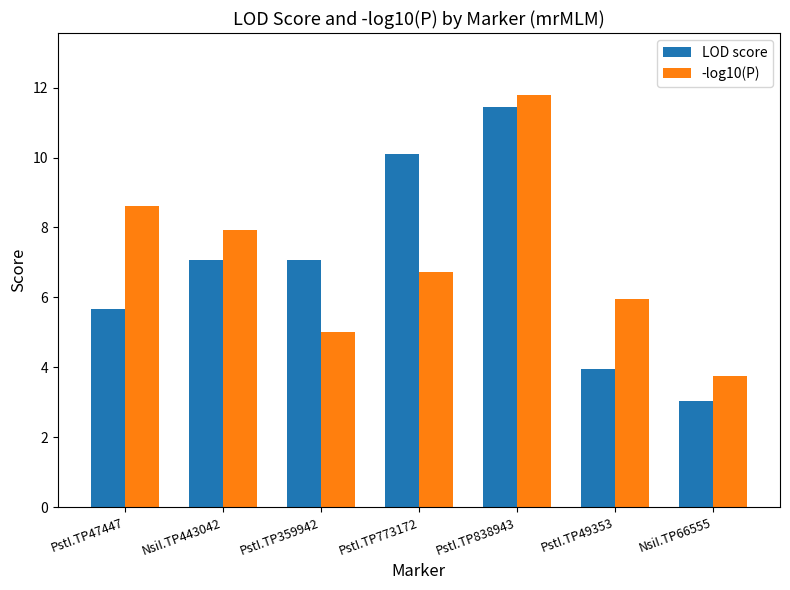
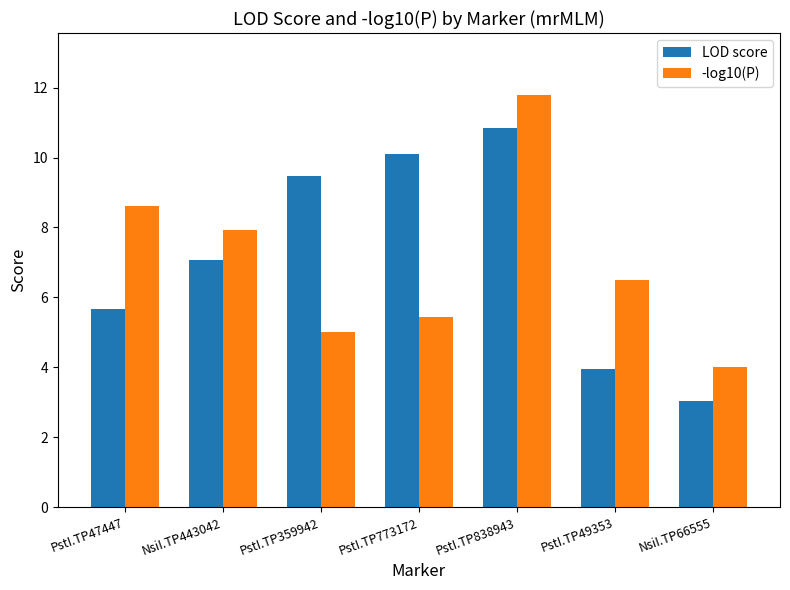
LOD score, PstI.TP359942: 7.1 -> 9.5
-log10(P), PstI.TP773172: 6.7 -> 5.4
LOD score, PstI.TP838943: 11.4 -> 10.8
-log10(P), PstI.TP49353: 5.9 -> 6.5
-log10(P), NsiI.TP66555: 3.7 -> 4.0
